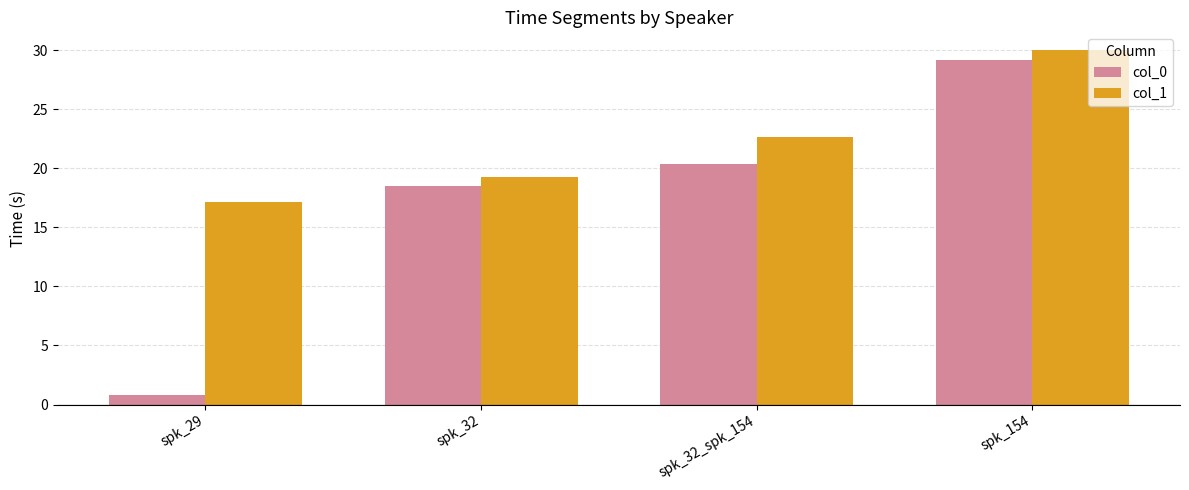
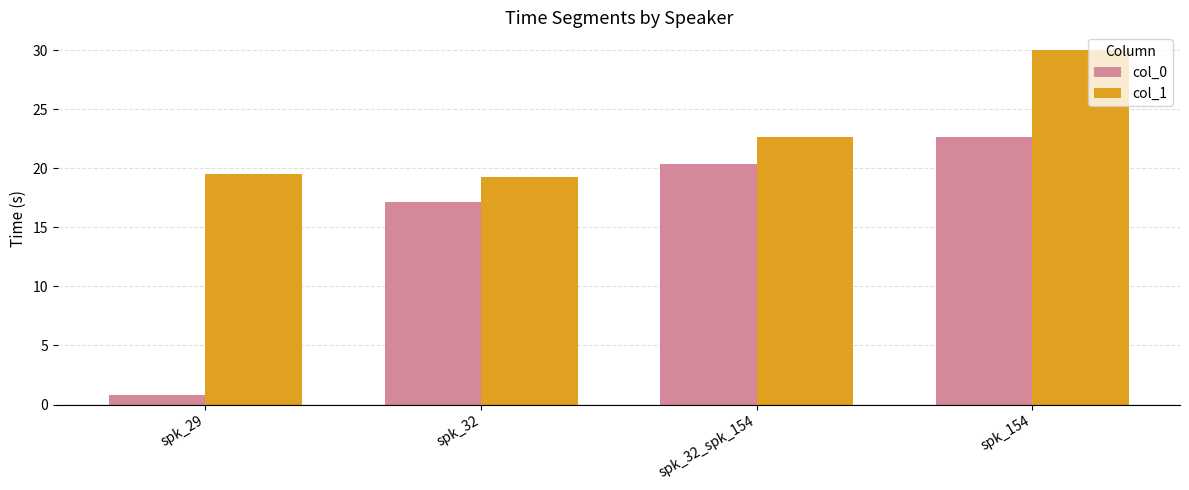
col_1, spk_29: 17.1 -> 19.5
col_0, spk_32: 18.5 -> 17.1
col_0, spk_154: 29.2 -> 22.7
